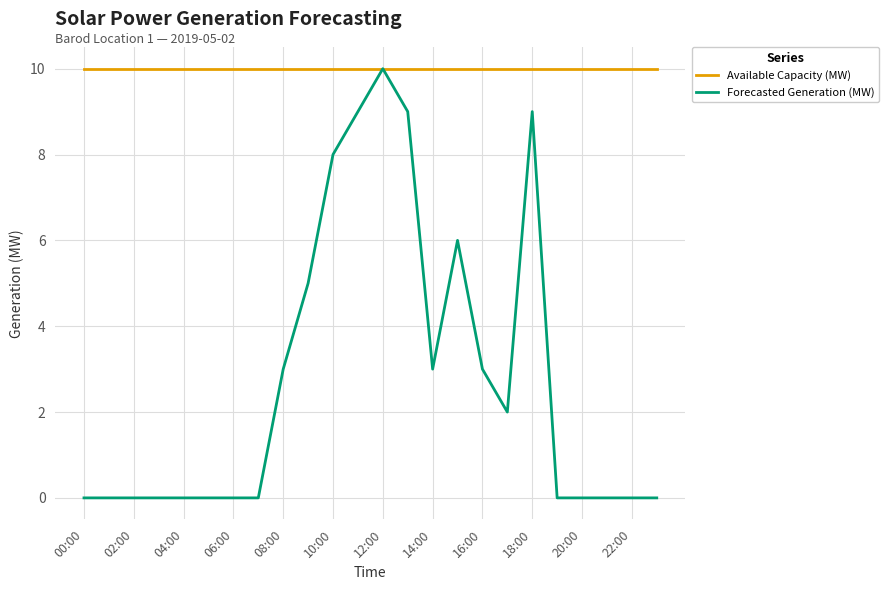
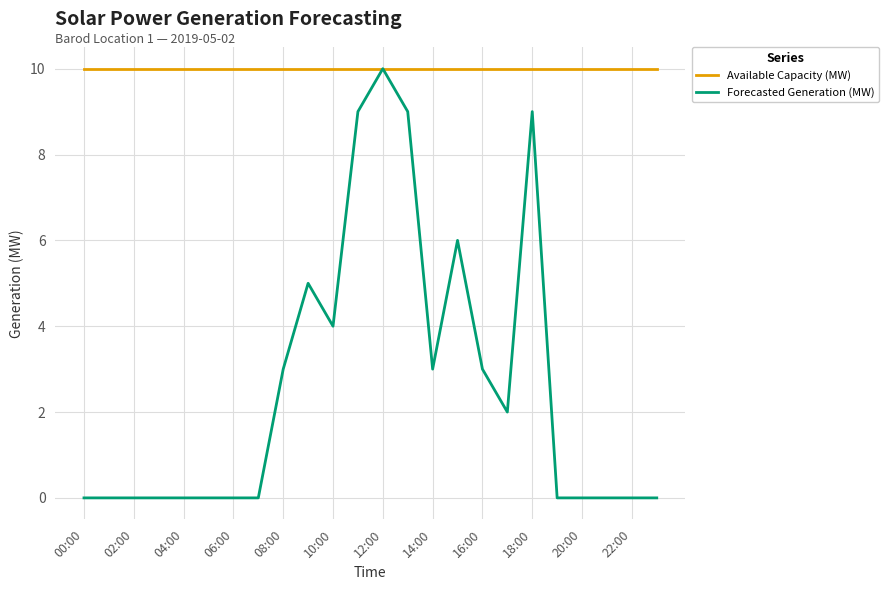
Forecasted Generation (MW), 10:00: 8 -> 4
